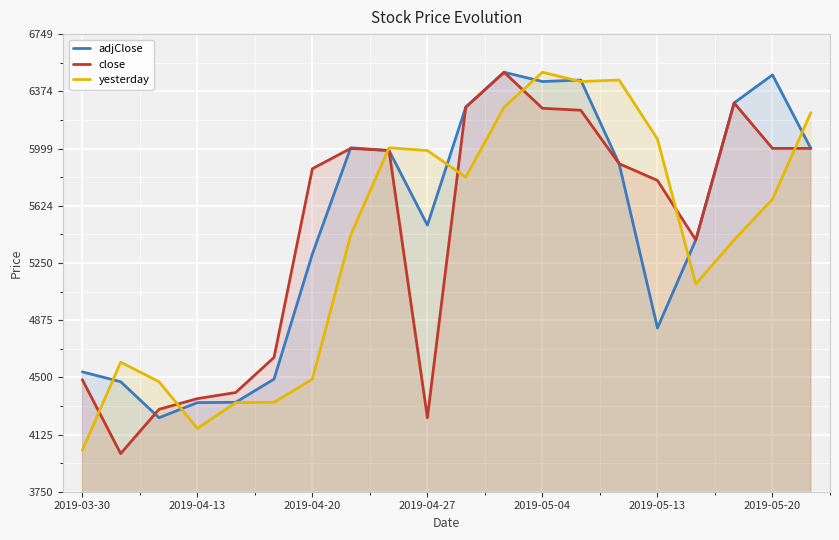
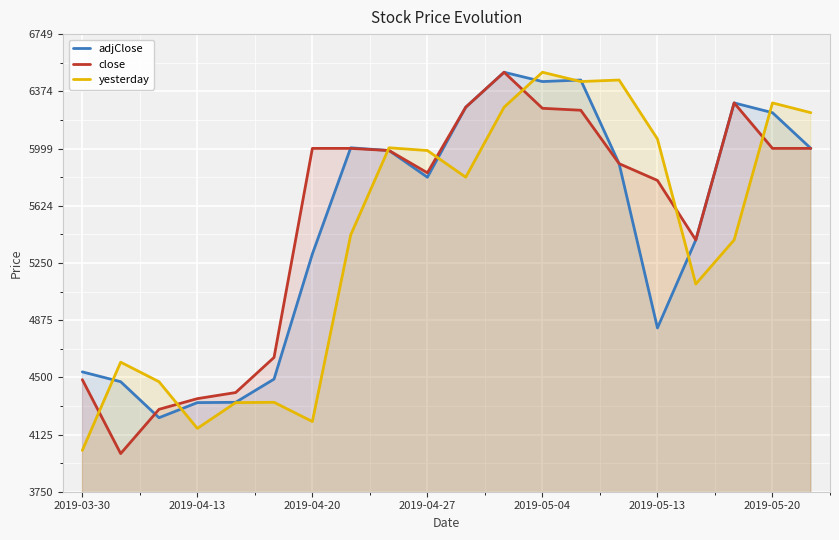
close, 2019-04-20: 5870 -> 6000
yesterday, 2019-04-20: 4490 -> 4210
adjClose, 2019-04-27: 5500 -> 5810
close, 2019-04-27: 4230 -> 5840
adjClose, 2019-05-20: 6480 -> 6230
yesterday, 2019-05-20: 5670 -> 6300
